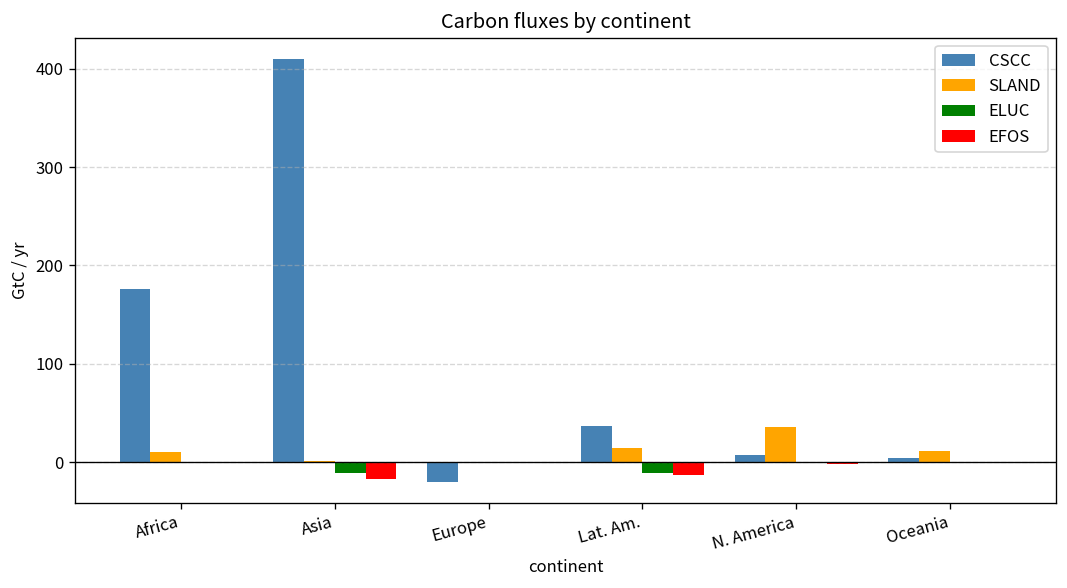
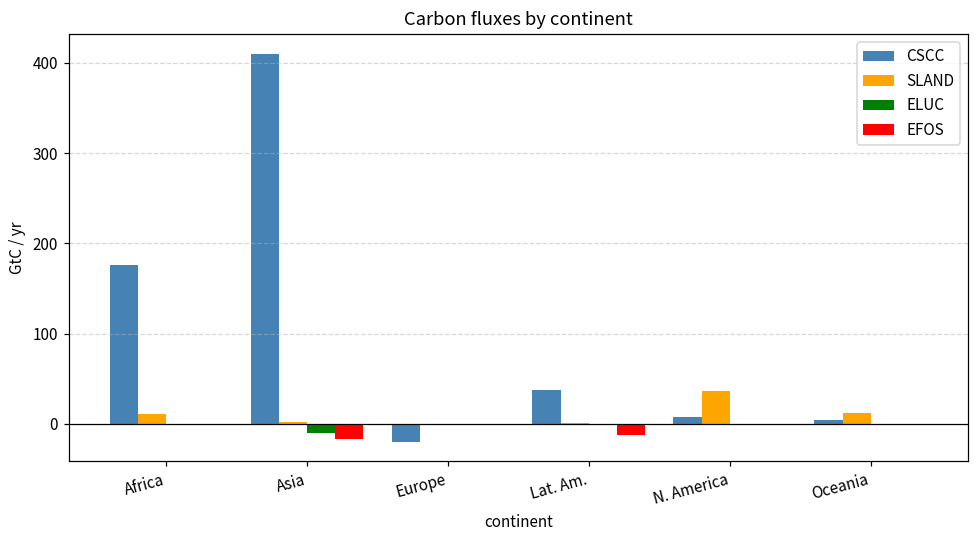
SLAND, Lat. Am.: 10 -> 0
ELUC, Lat. Am.: -10 -> 0
